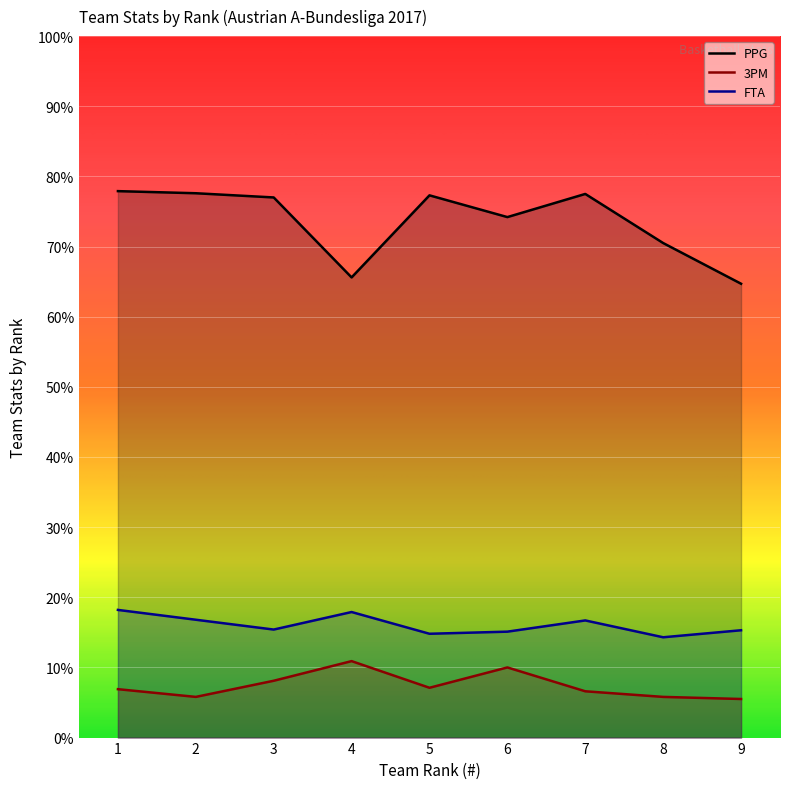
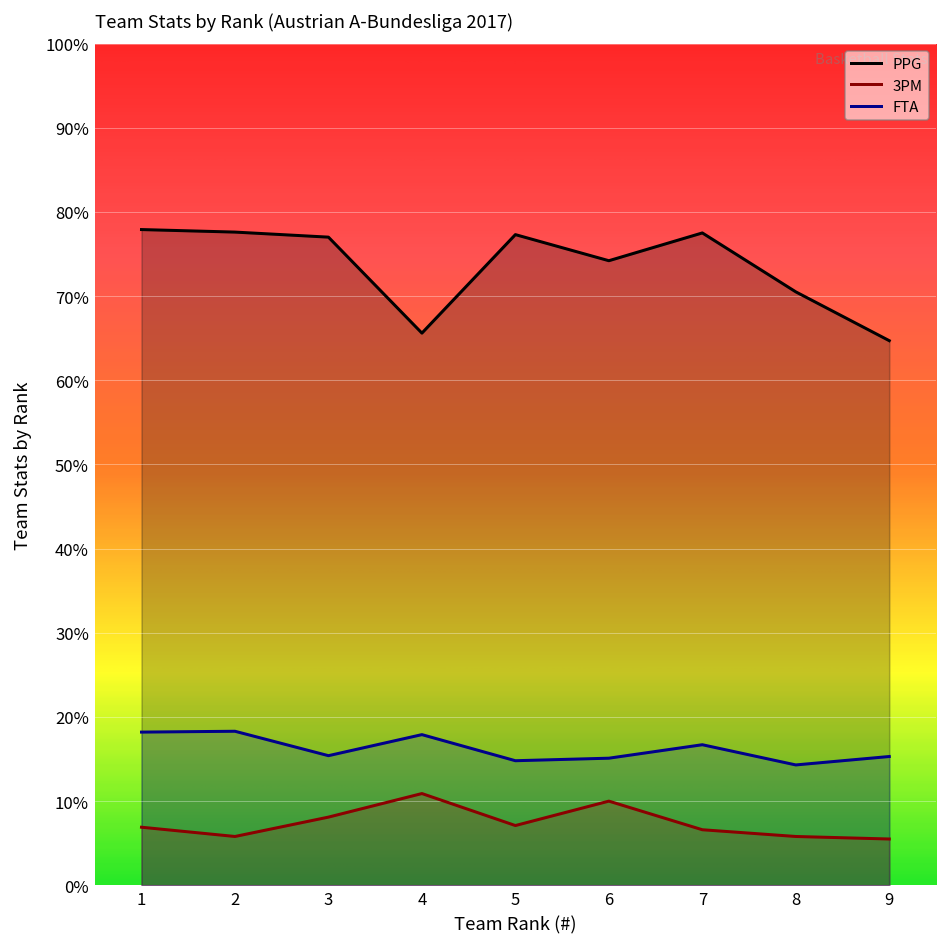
FTA, 2: 17% -> 18%
